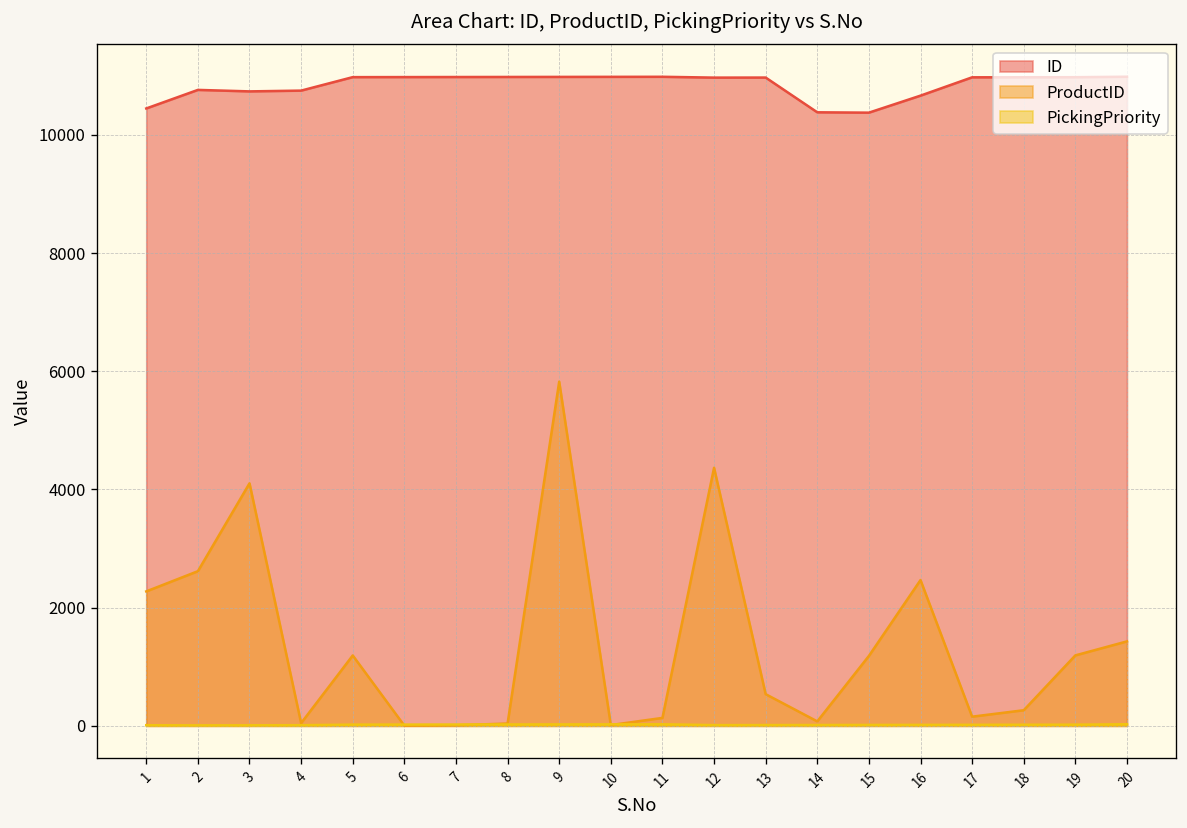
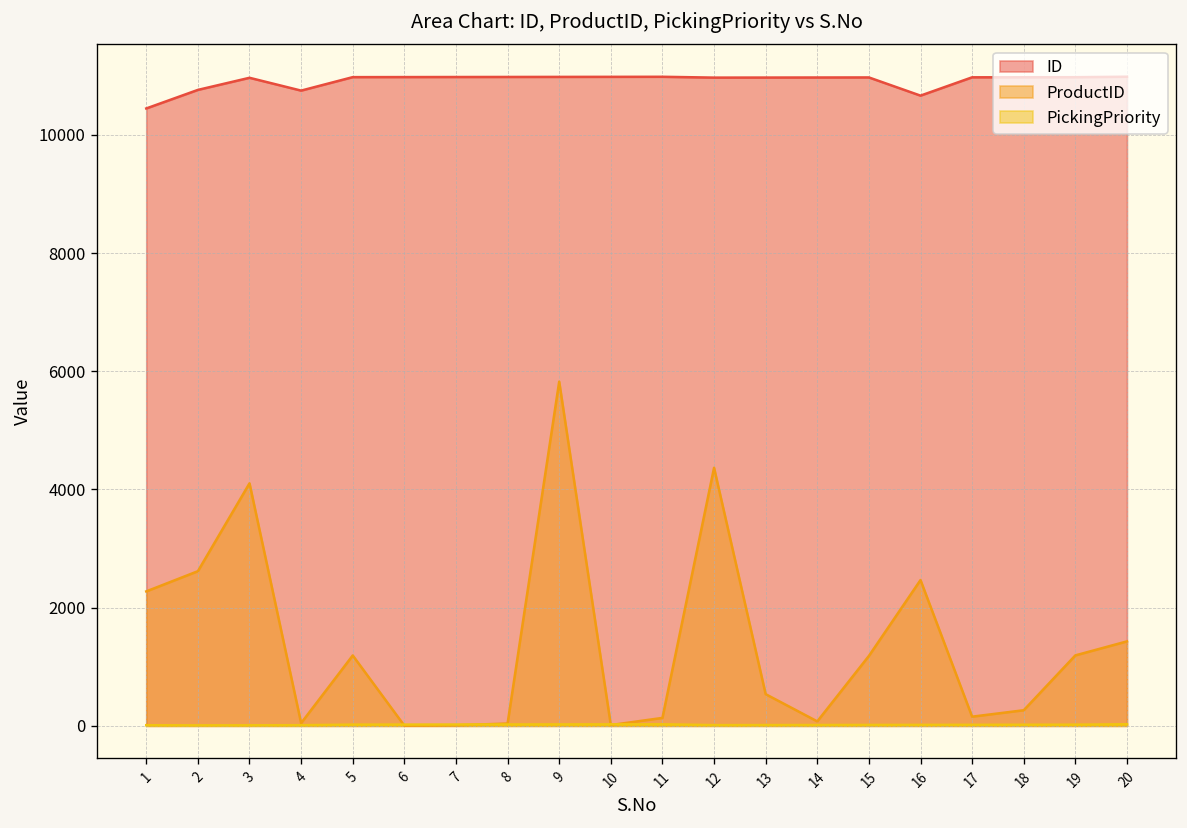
ID, 3: 10700 -> 11000
ID, 14: 10400 -> 11000
ID, 15: 10400 -> 11000
